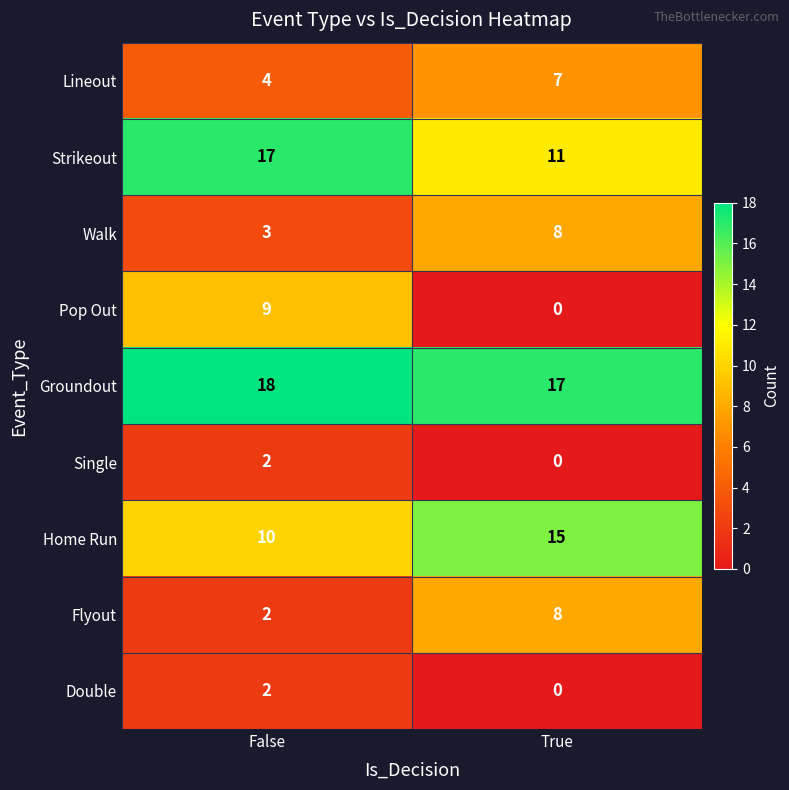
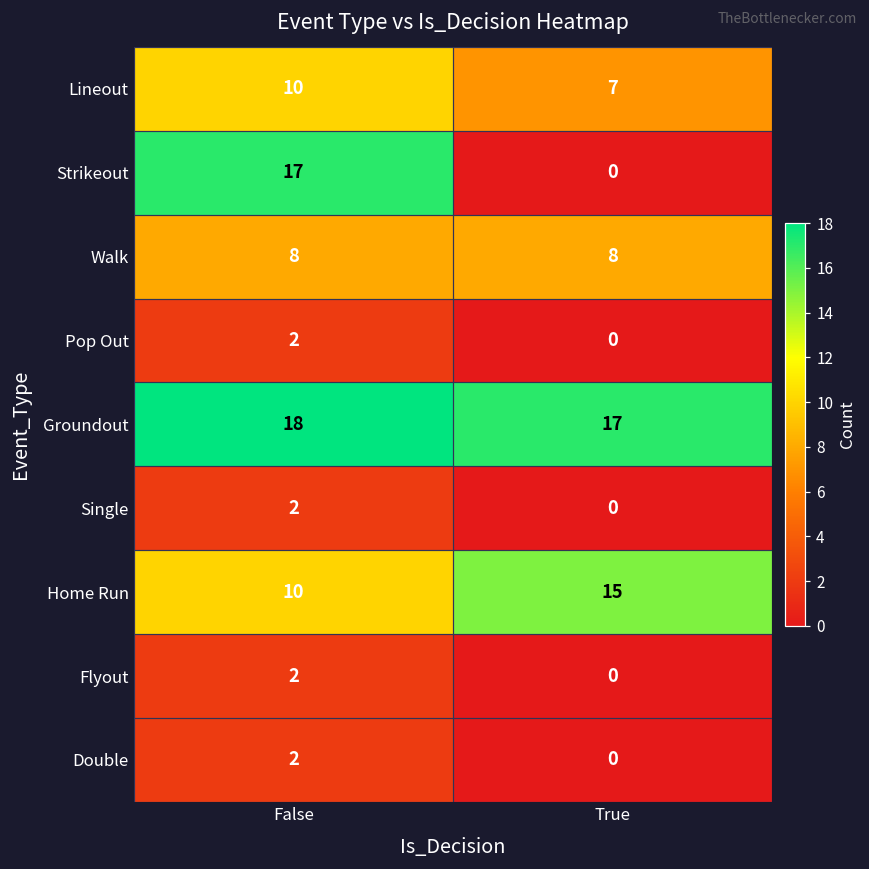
Lineout, False: 4 -> 10
Strikeout, True: 11 -> 0
Walk, False: 3 -> 8
Pop Out, False: 9 -> 2
Flyout, True: 8 -> 0
